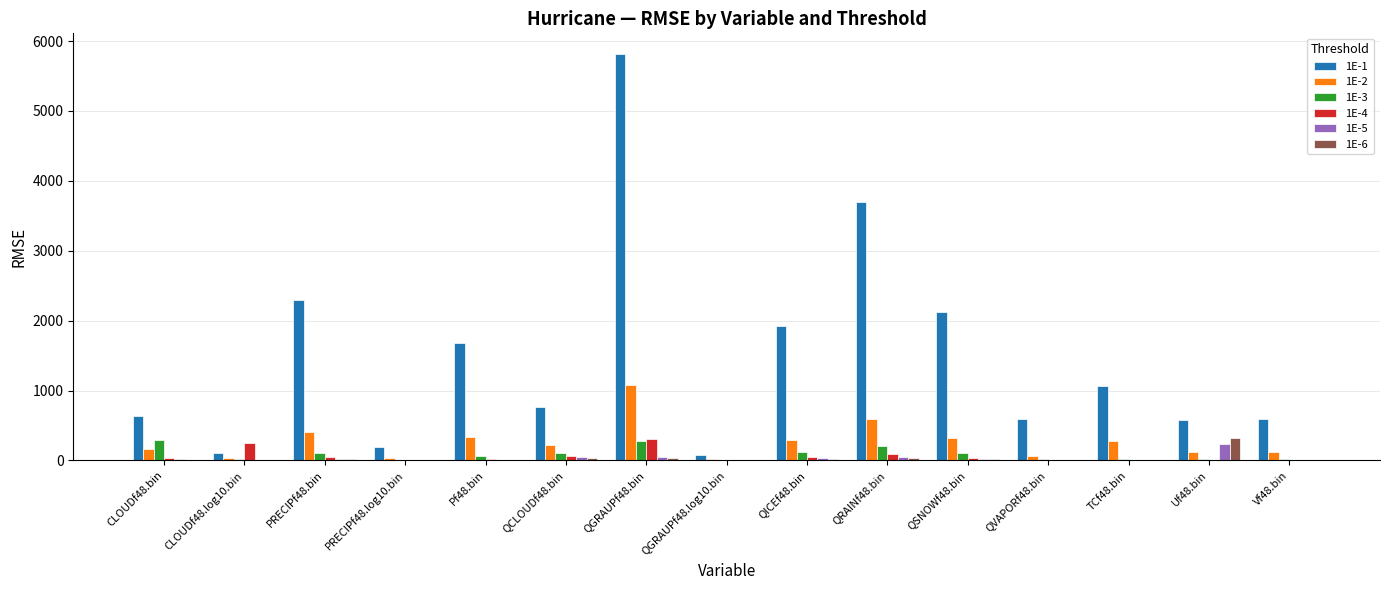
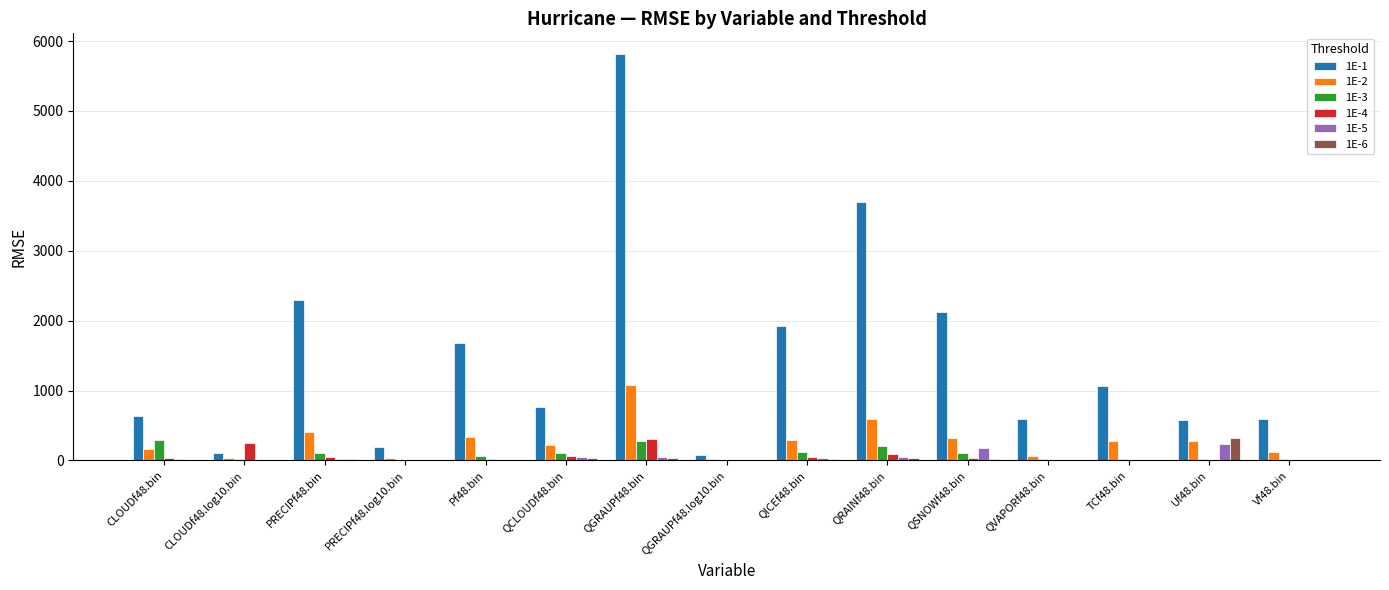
1E-5, QSNOWf48.bin: 0 -> 200
1E-2, Uf48.bin: 100 -> 300
